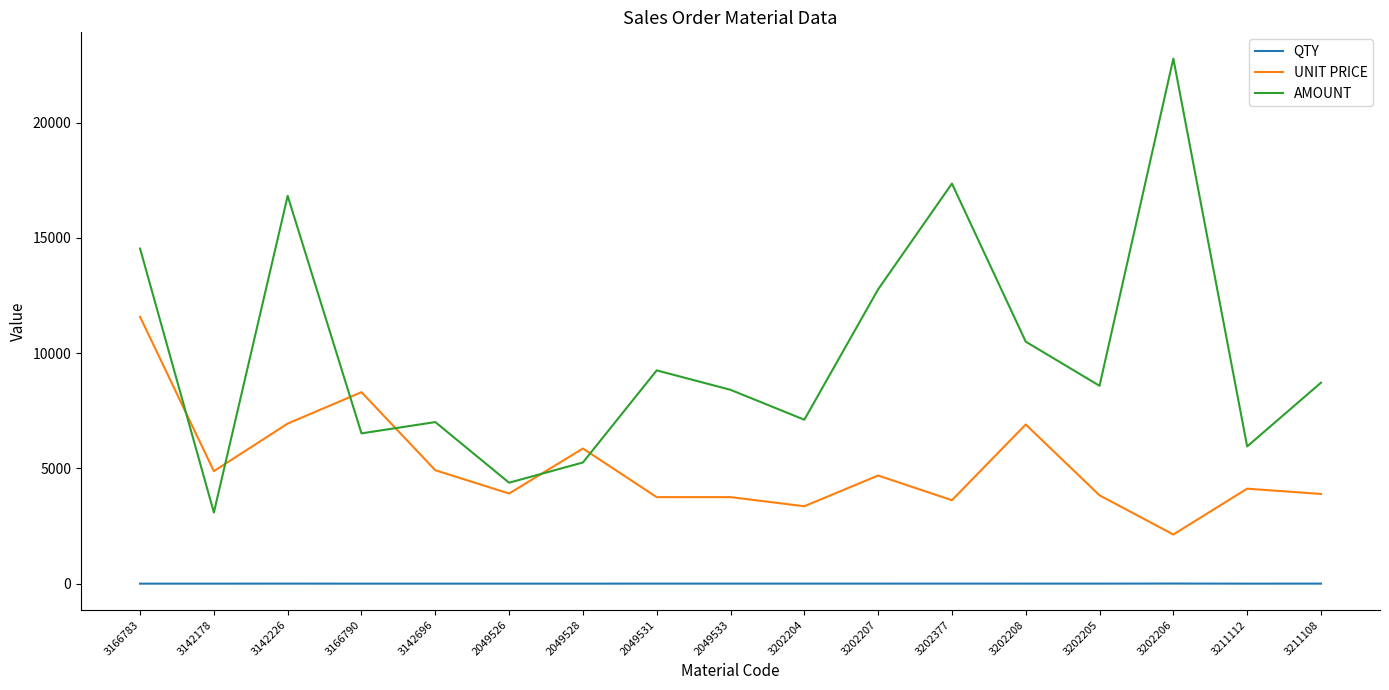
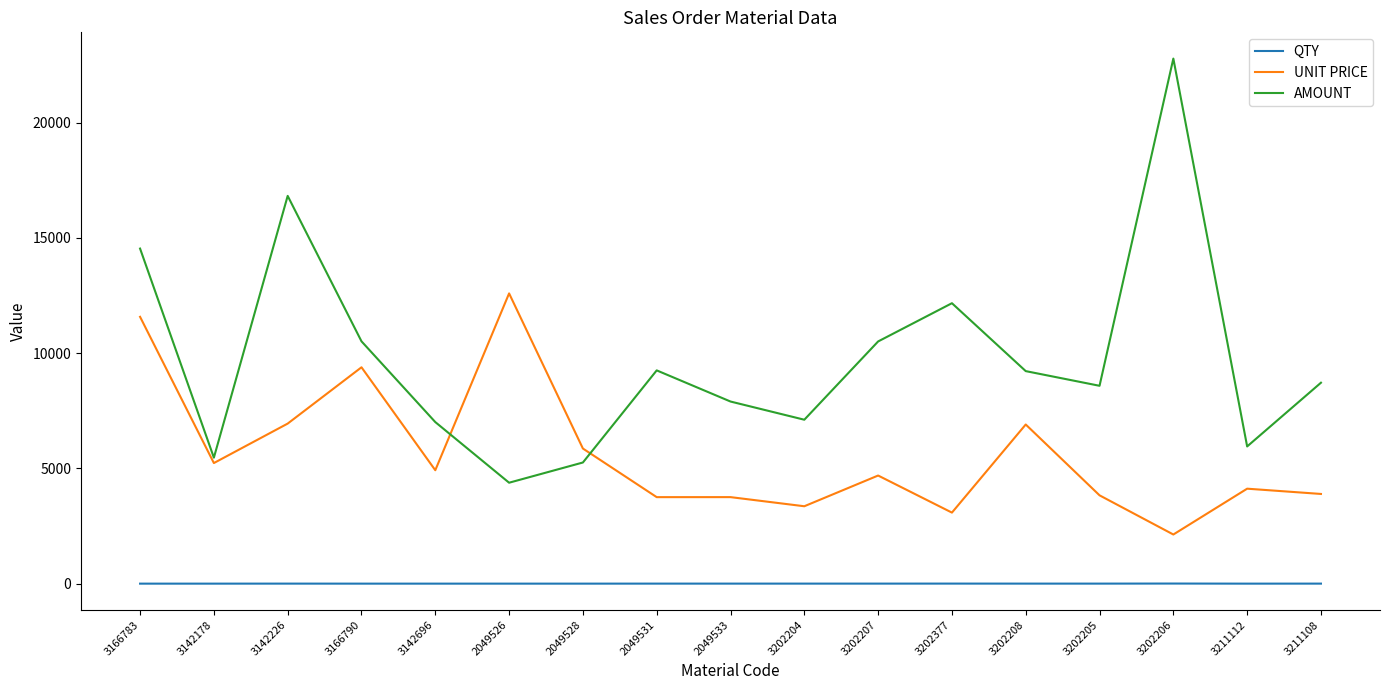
UNIT PRICE, 3142178: 4900 -> 5200
AMOUNT, 3142178: 3100 -> 5500
UNIT PRICE, 3166790: 8300 -> 9400
AMOUNT, 3166790: 6500 -> 10500
UNIT PRICE, 2049526: 3900 -> 12600
AMOUNT, 2049533: 8400 -> 7900
AMOUNT, 3202207: 12800 -> 10500
UNIT PRICE, 3202377: 3600 -> 3100
AMOUNT, 3202377: 17400 -> 12200
AMOUNT, 3202208: 10500 -> 9200
